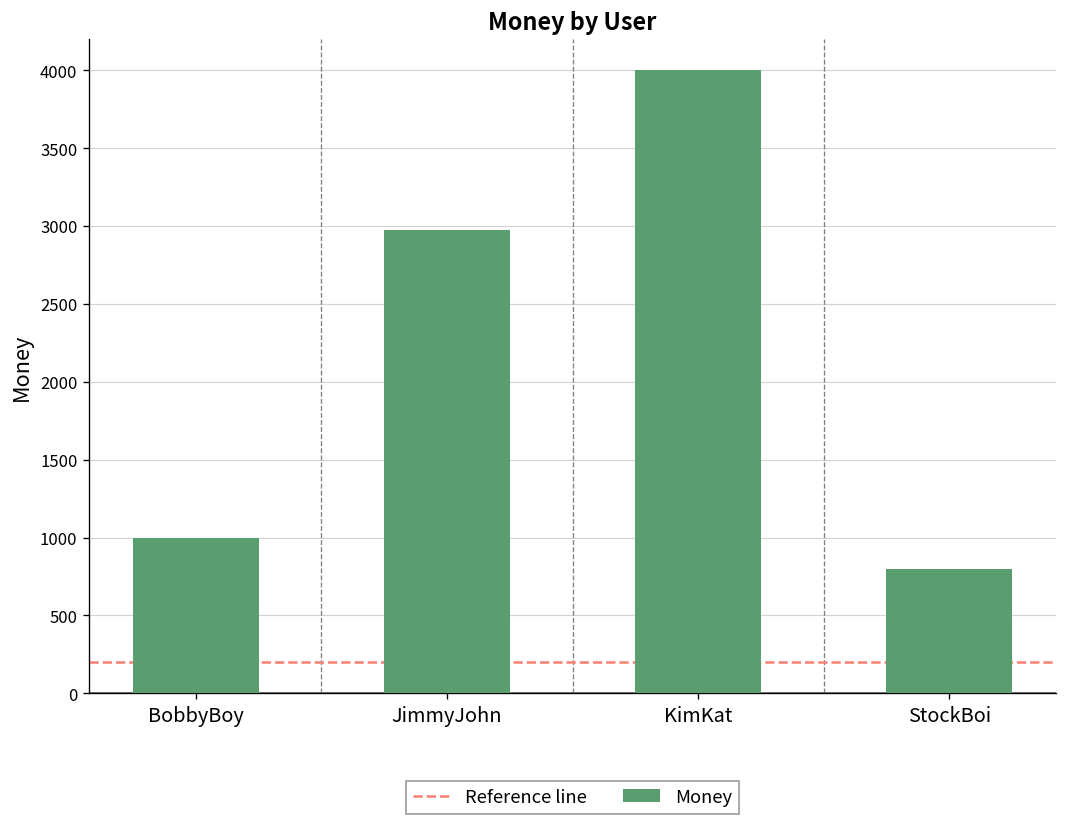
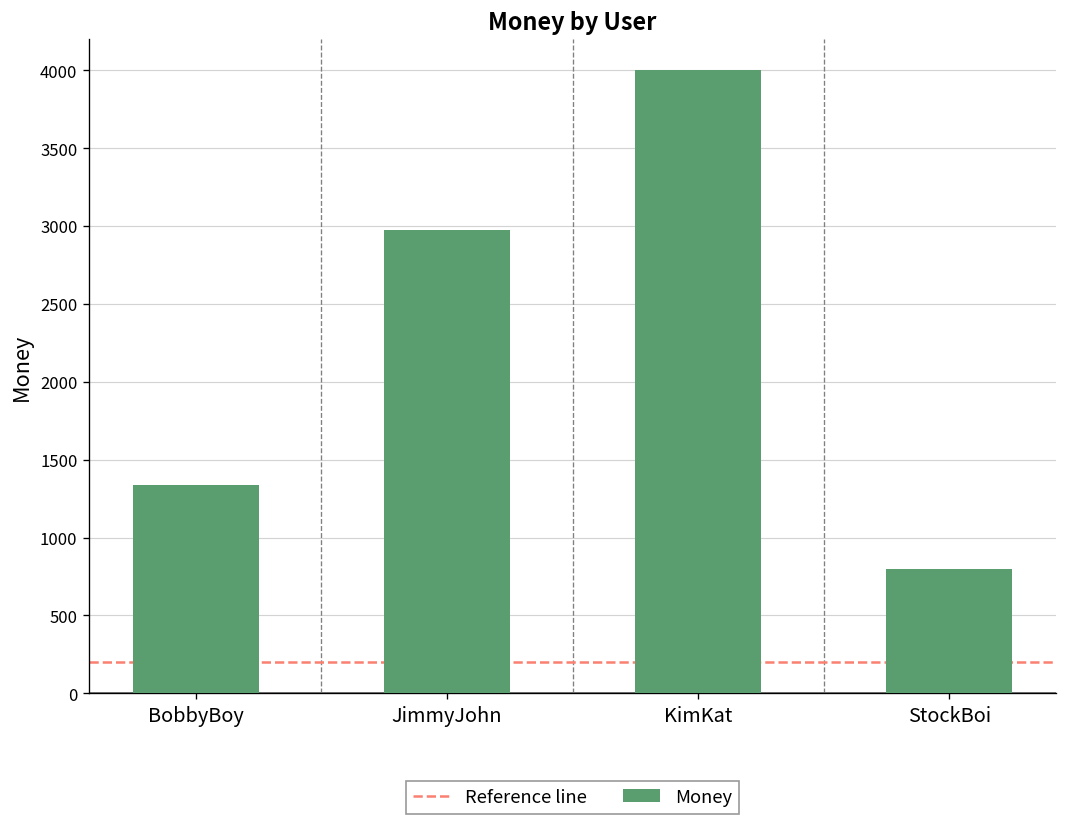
BobbyBoy: 1000 -> 1340
